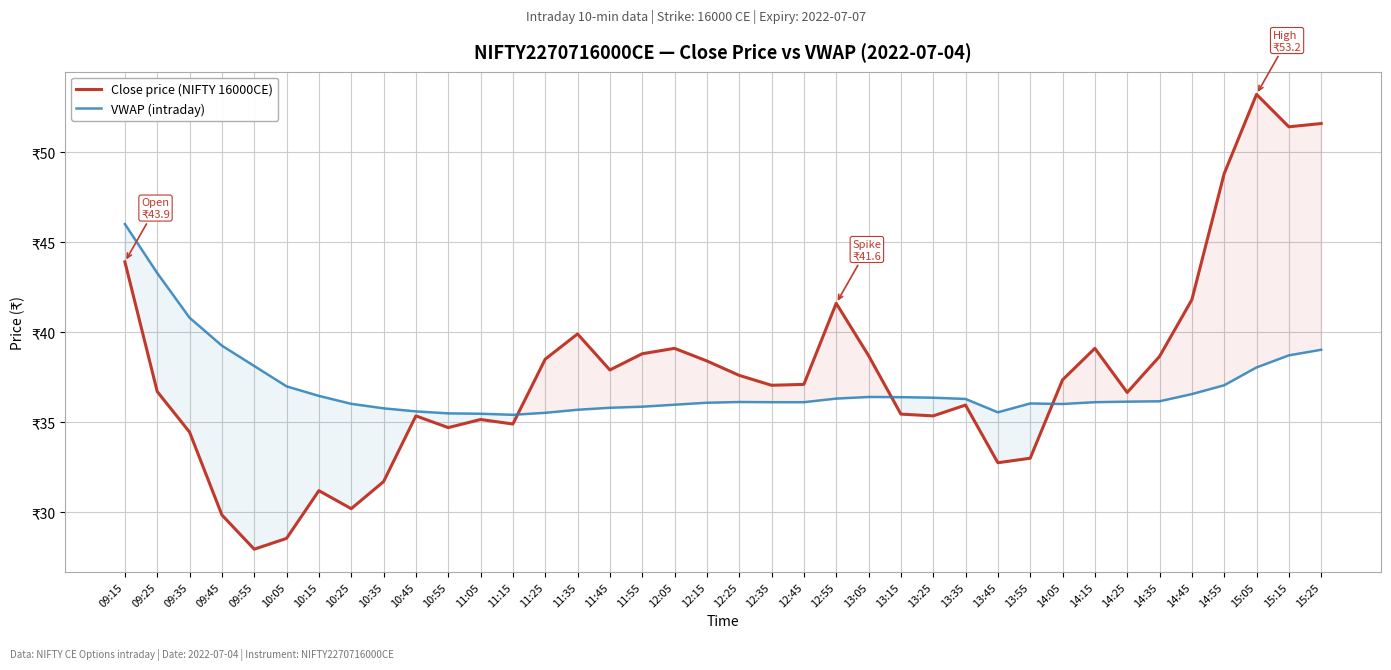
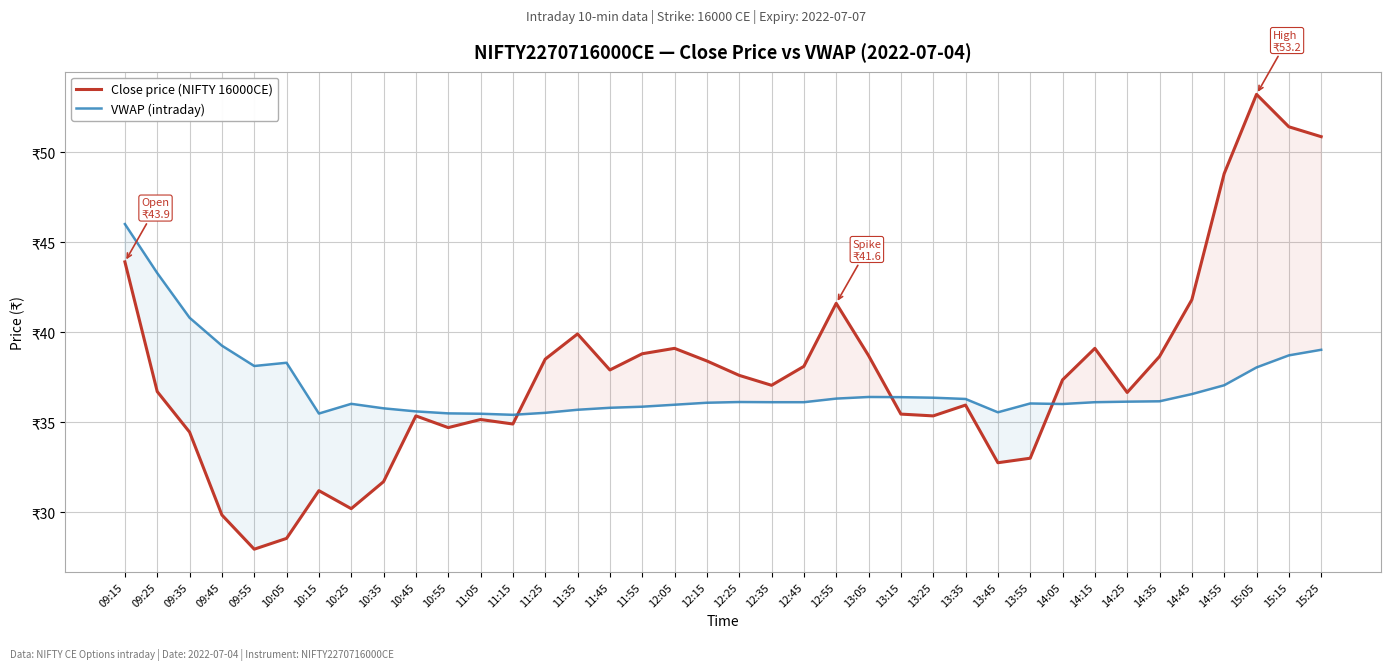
VWAP (intraday), 10:05: ₹37.0 -> ₹38.3
VWAP (intraday), 10:15: ₹36.5 -> ₹35.5
Close price (NIFTY 16000CE), 12:45: ₹37.1 -> ₹38.1
Close price (NIFTY 16000CE), 15:25: ₹51.6 -> ₹50.9
